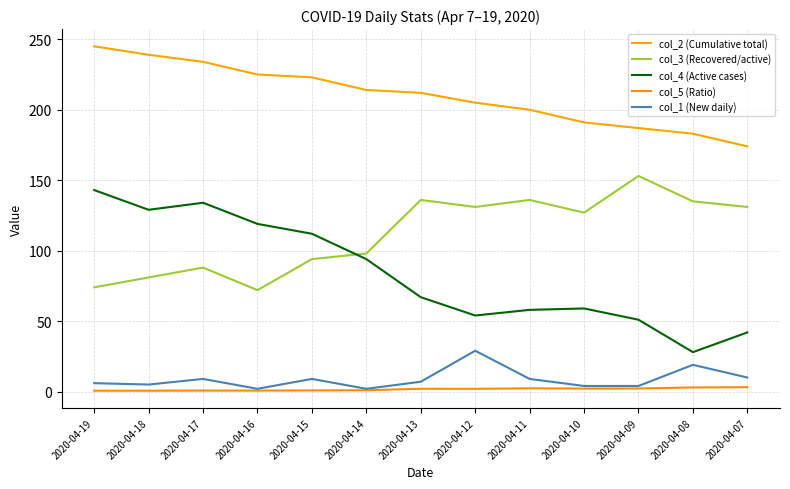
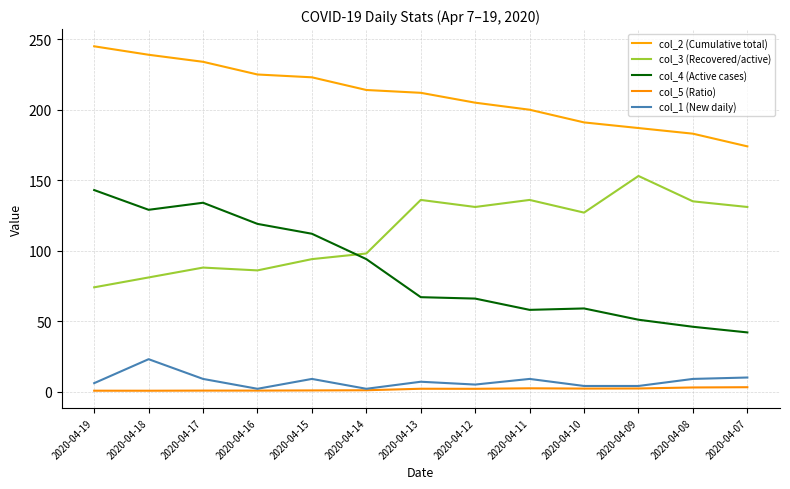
col_1 (New daily), 2020-04-18: 5 -> 23
col_3 (Recovered/active), 2020-04-16: 72 -> 86
col_4 (Active cases), 2020-04-12: 54 -> 66
col_1 (New daily), 2020-04-12: 29 -> 5
col_4 (Active cases), 2020-04-08: 28 -> 46
col_1 (New daily), 2020-04-08: 19 -> 9
